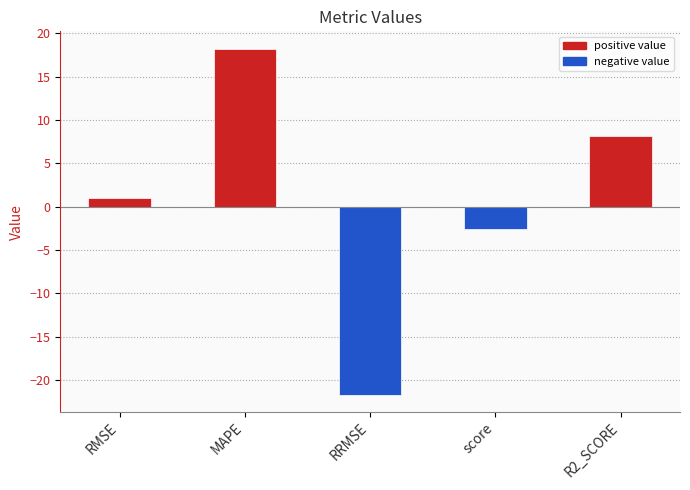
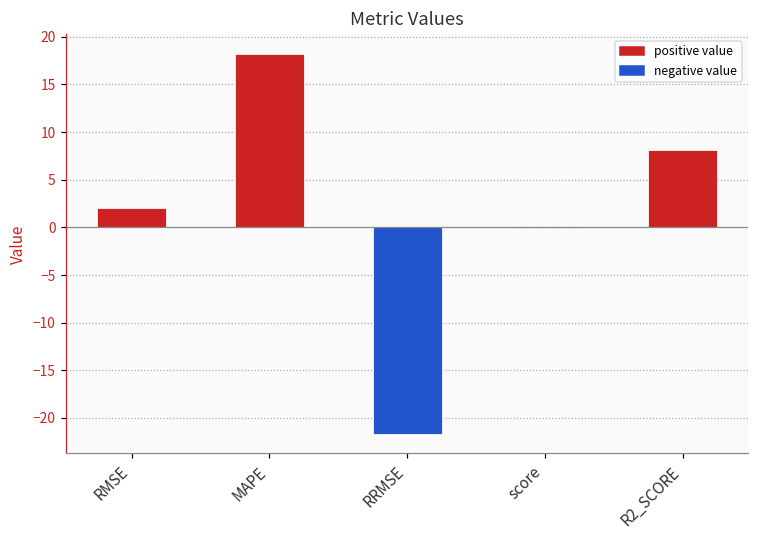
RMSE: 1 -> 2
score: -3 -> 0
